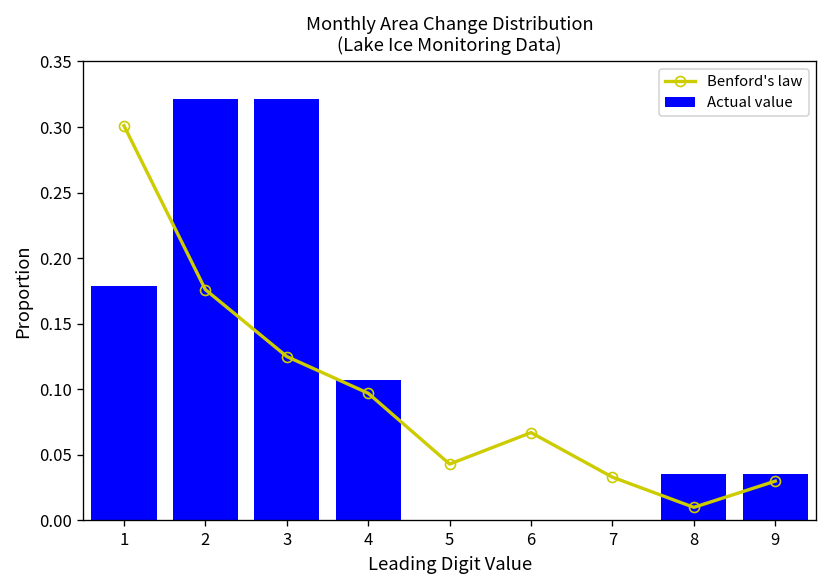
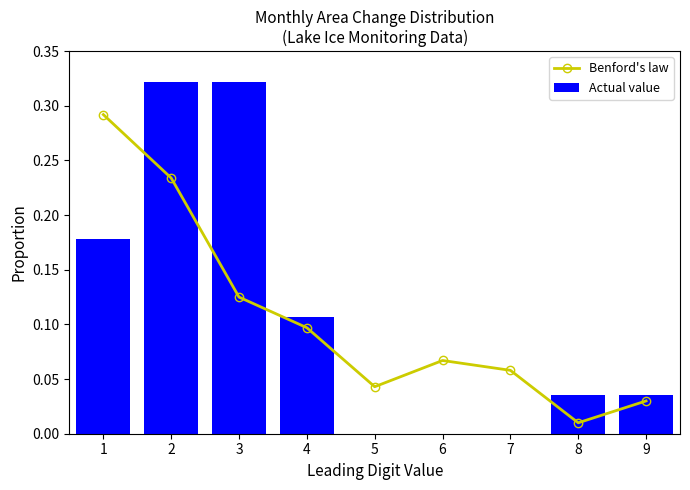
Benford's law, 1: 0.301 -> 0.292
Benford's law, 2: 0.176 -> 0.234
Benford's law, 7: 0.033 -> 0.058
